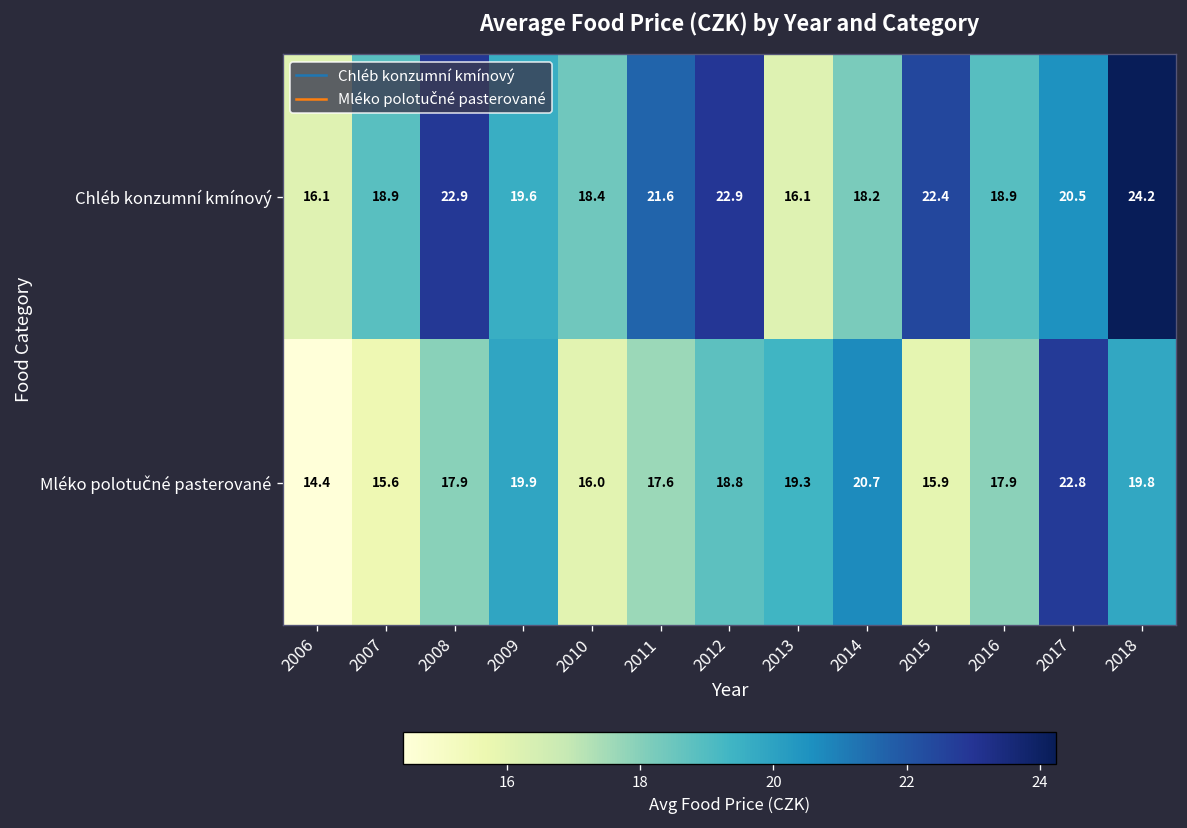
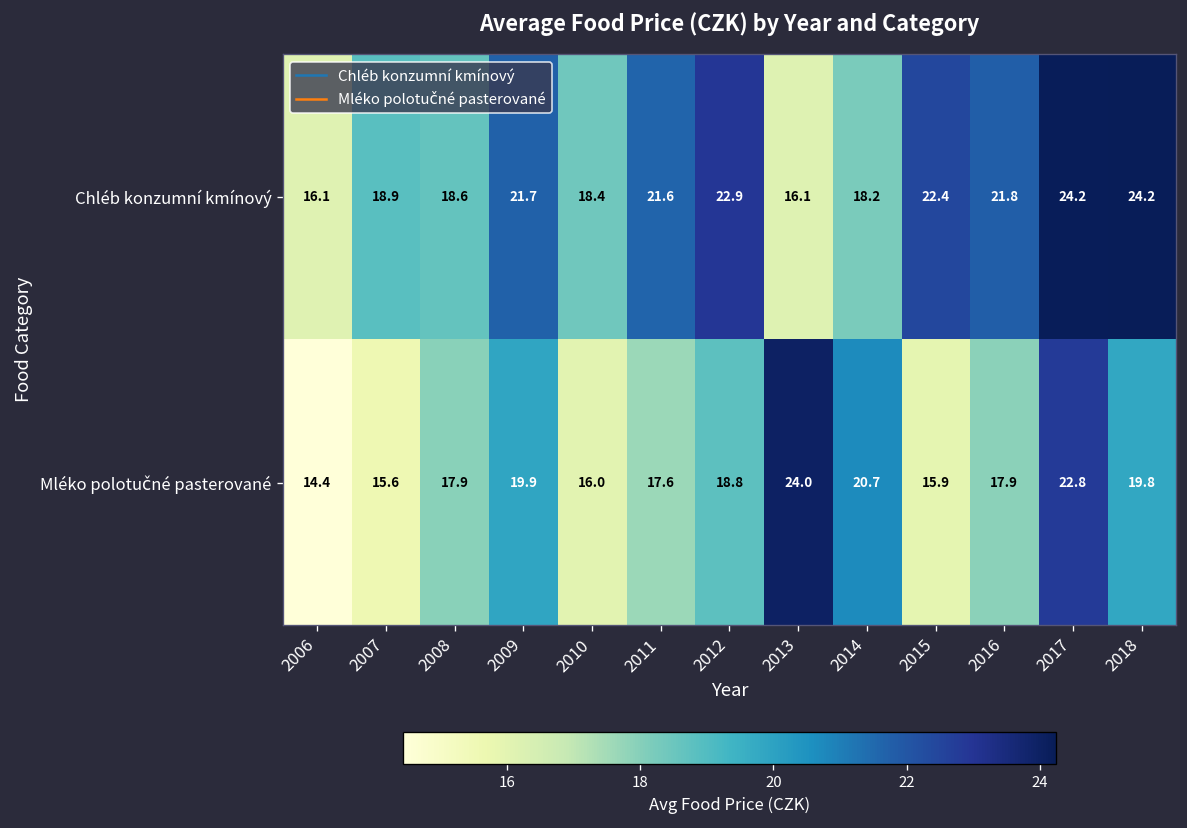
Chléb konzumní kmínový, 2008: 22.9 -> 18.6
Chléb konzumní kmínový, 2009: 19.6 -> 21.7
Chléb konzumní kmínový, 2016: 18.9 -> 21.8
Chléb konzumní kmínový, 2017: 20.5 -> 24.2
Mléko polotučné pasterované, 2013: 19.3 -> 24.0
